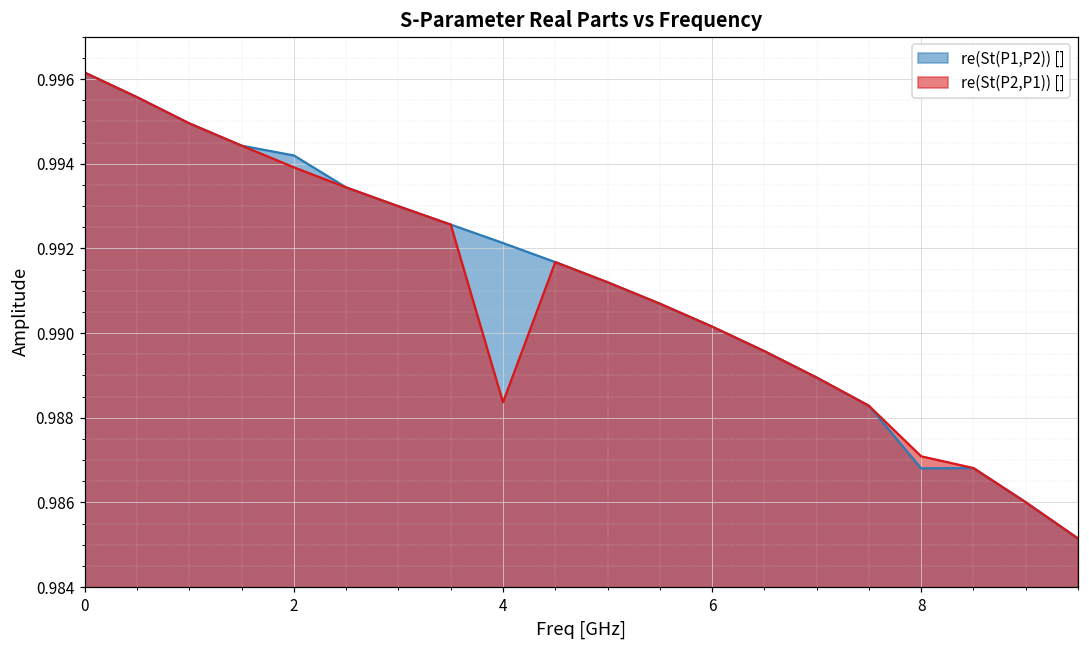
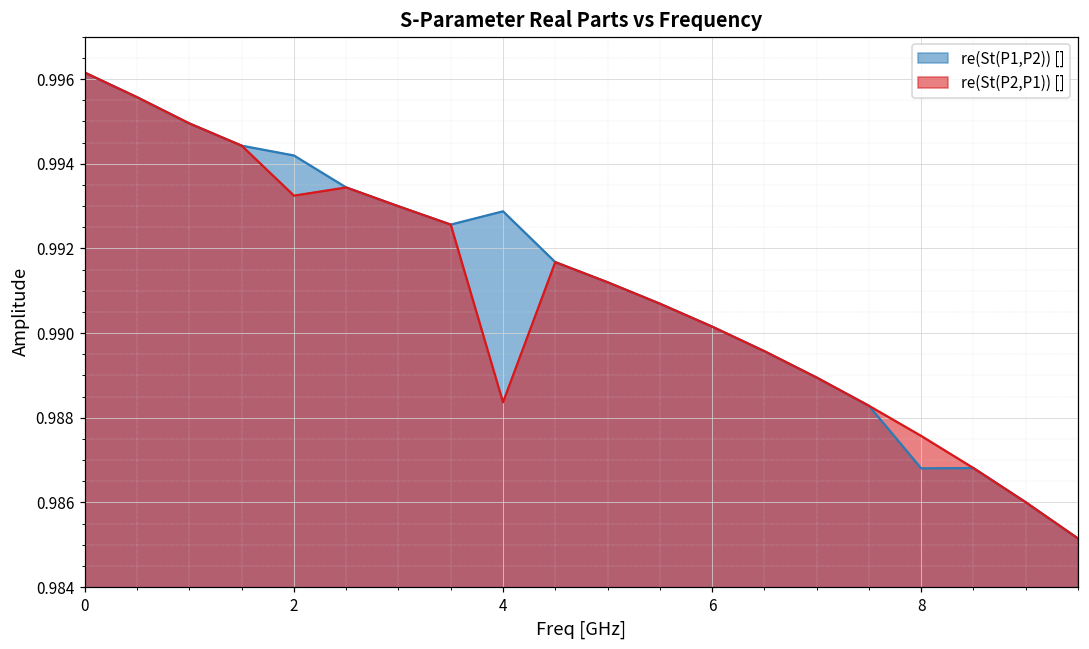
re(St(P2,P1)) [], 2: 0.9939 -> 0.9932
re(St(P1,P2)) [], 4: 0.9921 -> 0.9929
re(St(P2,P1)) [], 8: 0.9871 -> 0.9876
